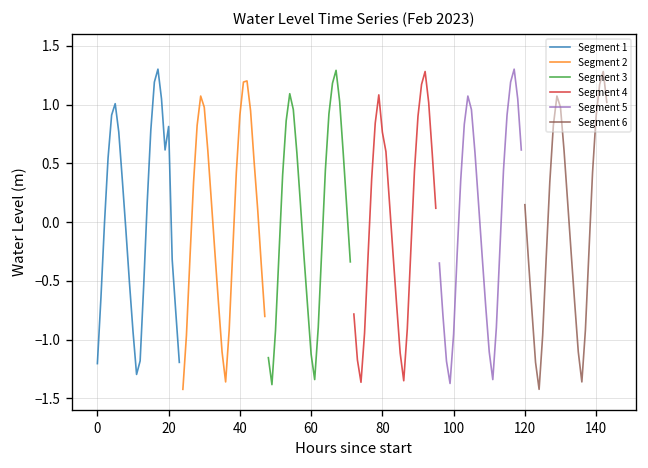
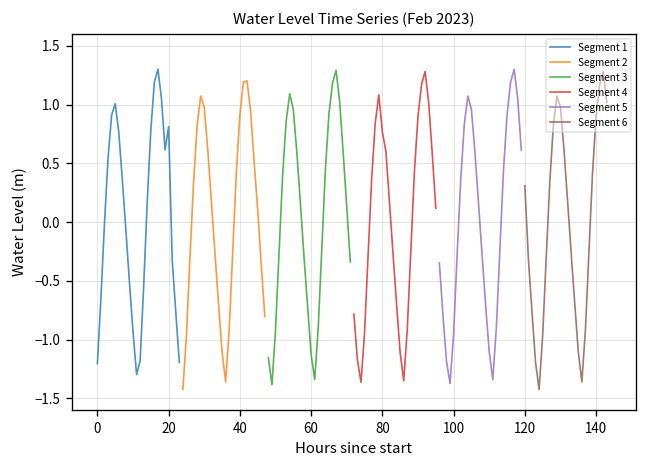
Segment 6, 120: 0.1 -> 0.3
